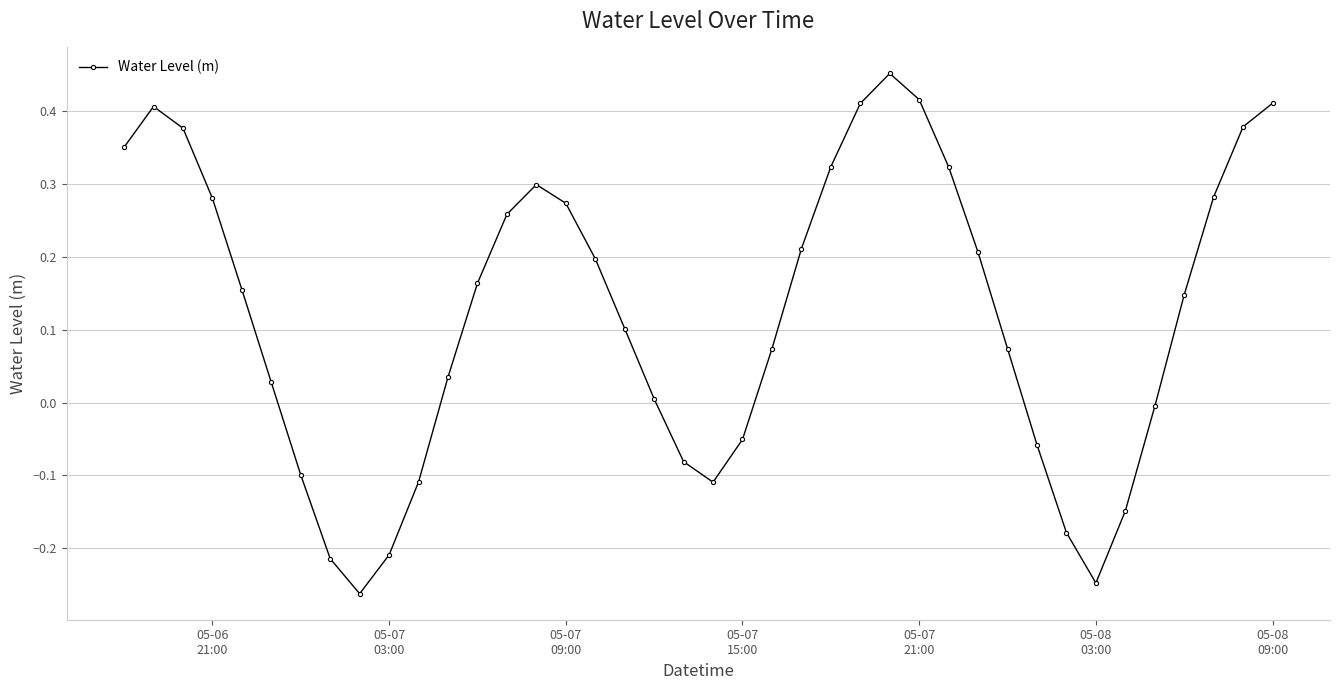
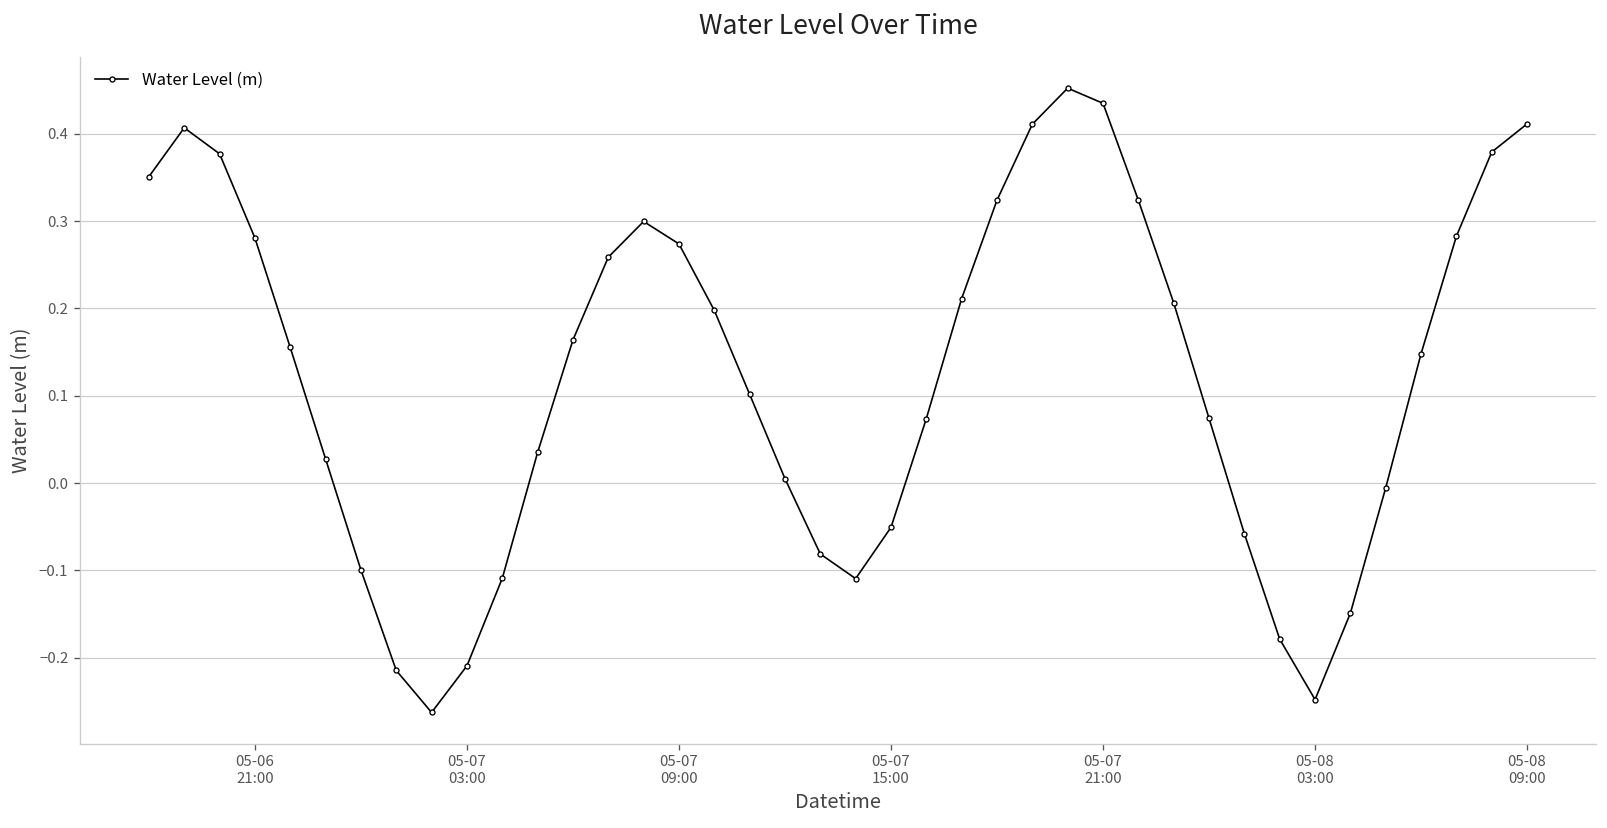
05-07 21:00: 0.42 -> 0.43
